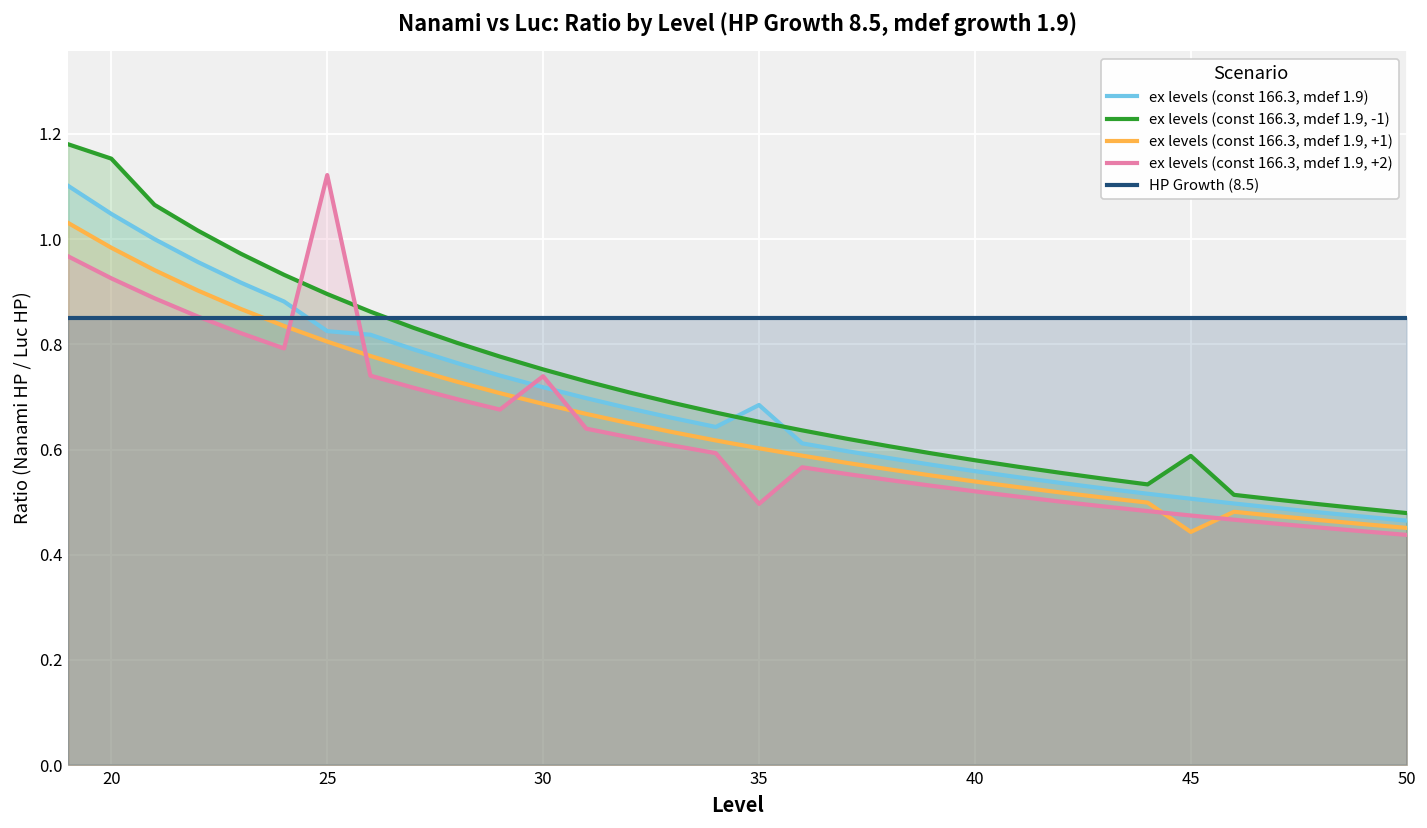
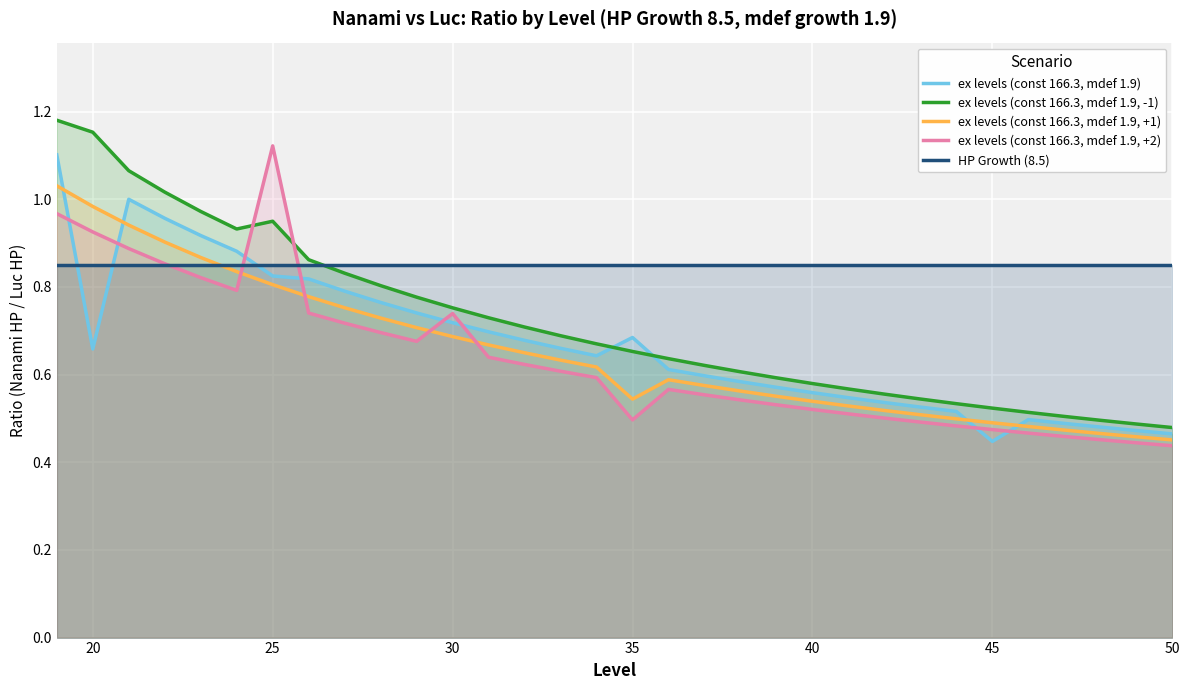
ex levels (const 166.3, mdef 1.9), 20: 1.05 -> 0.66
ex levels (const 166.3, mdef 1.9, -1), 25: 0.90 -> 0.95
ex levels (const 166.3, mdef 1.9, +1), 35: 0.60 -> 0.54
ex levels (const 166.3, mdef 1.9), 45: 0.51 -> 0.45
ex levels (const 166.3, mdef 1.9, -1), 45: 0.59 -> 0.52
ex levels (const 166.3, mdef 1.9, +1), 45: 0.44 -> 0.49
